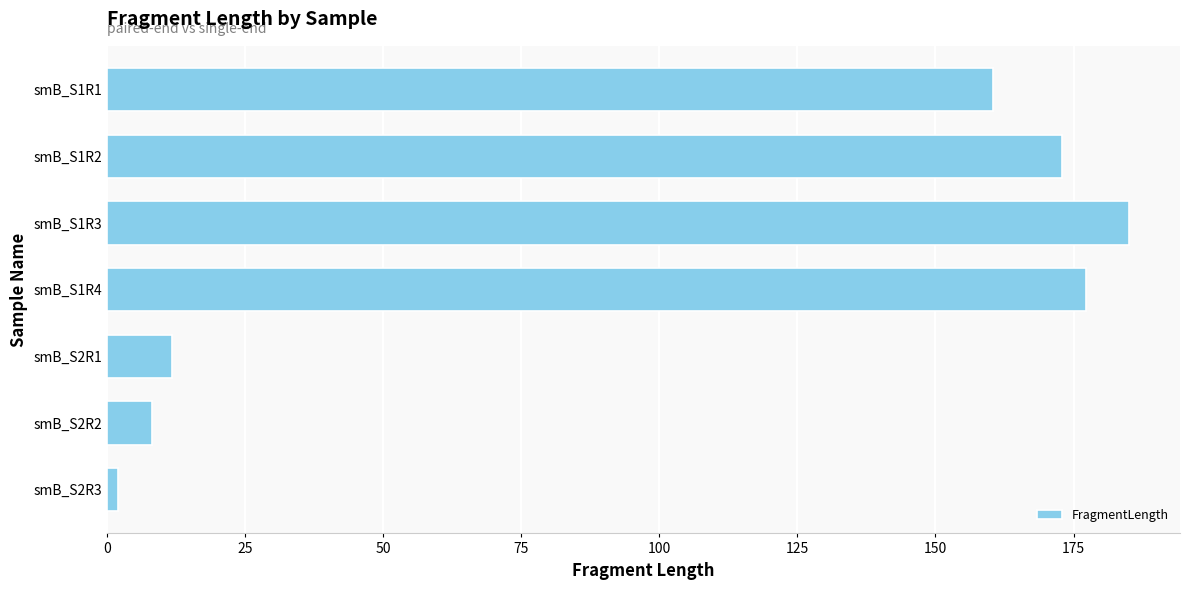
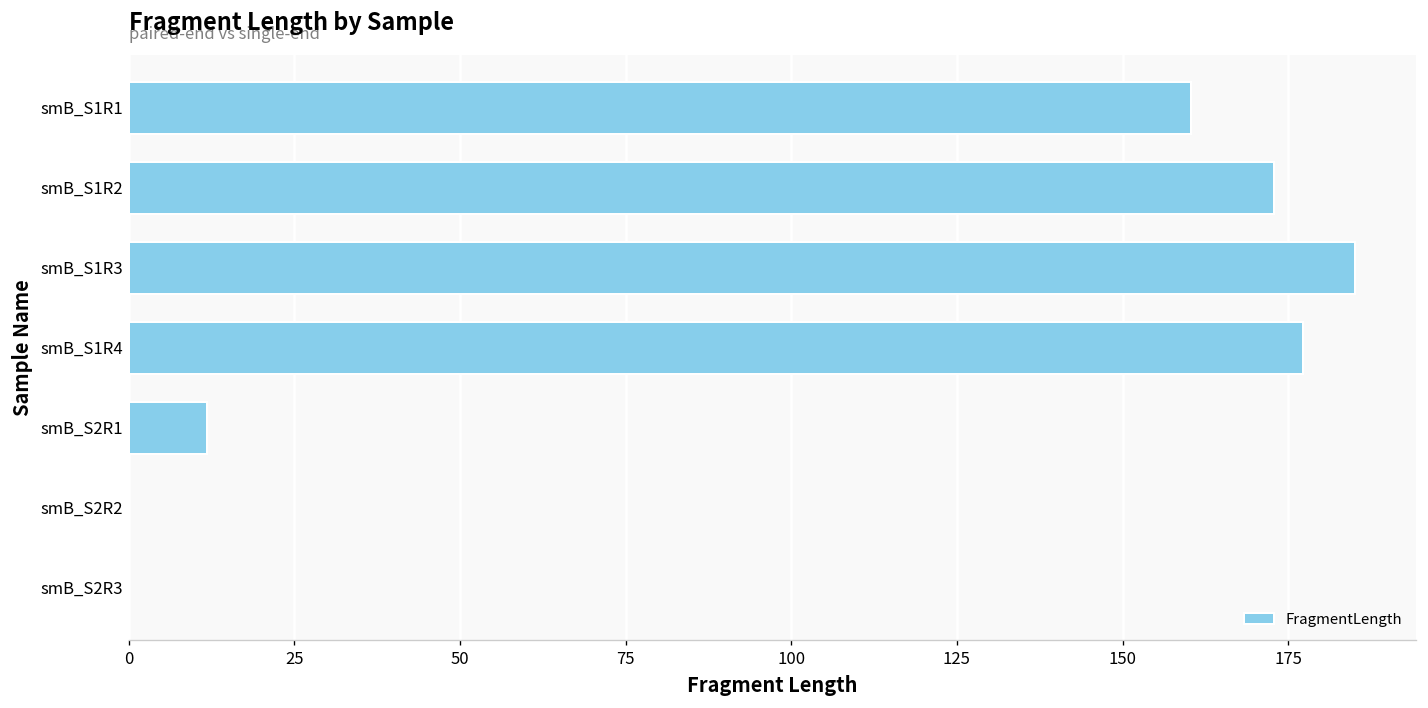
smB_S2R2: 8 -> 0
smB_S2R3: 2 -> 0
